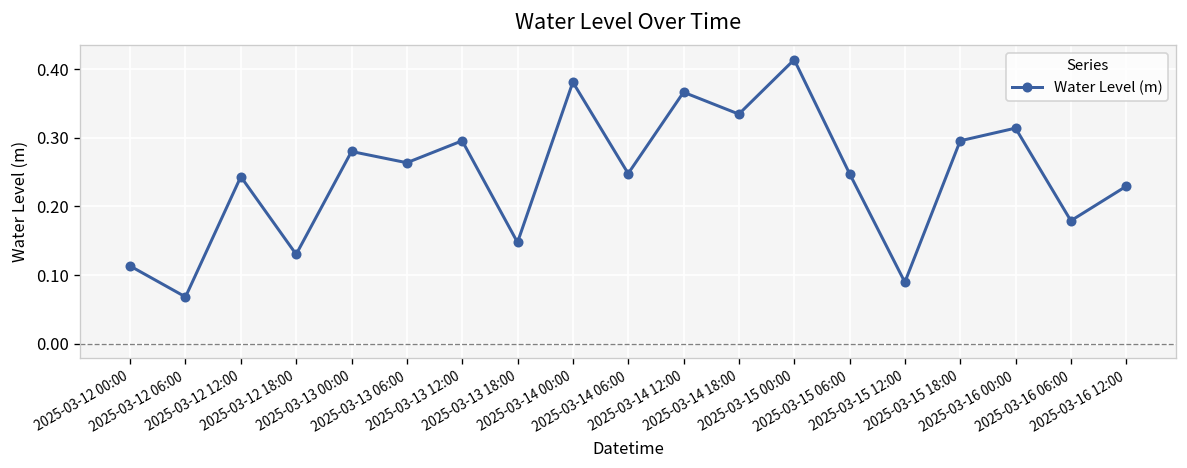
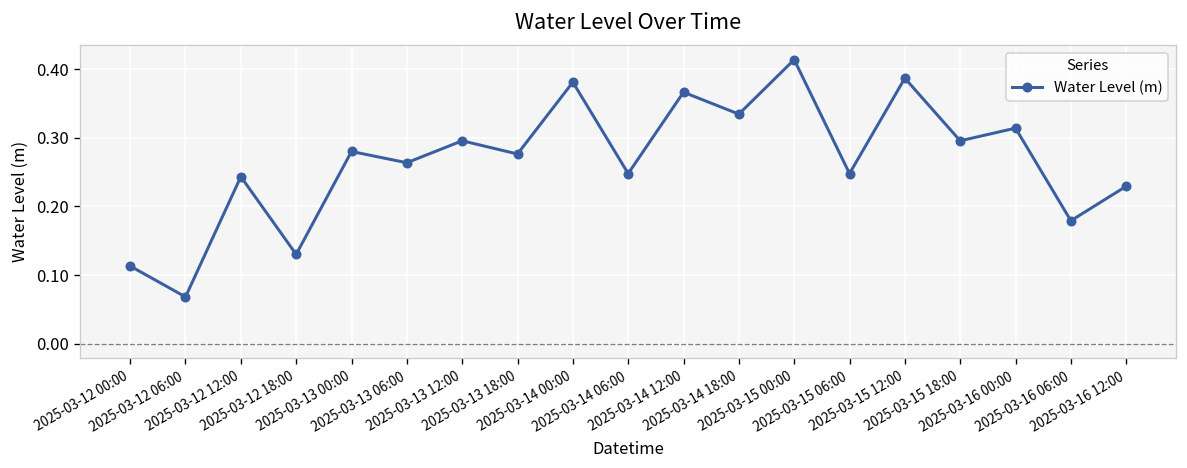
2025-03-13 18:00: 0.15 -> 0.28
2025-03-15 12:00: 0.09 -> 0.39
